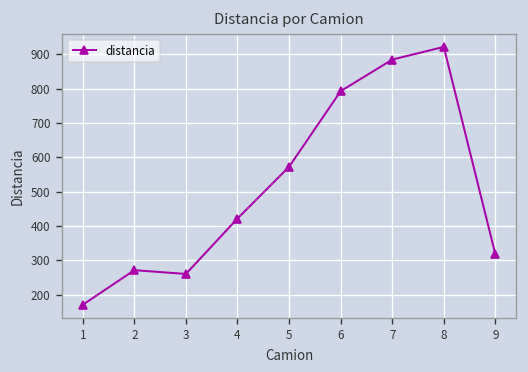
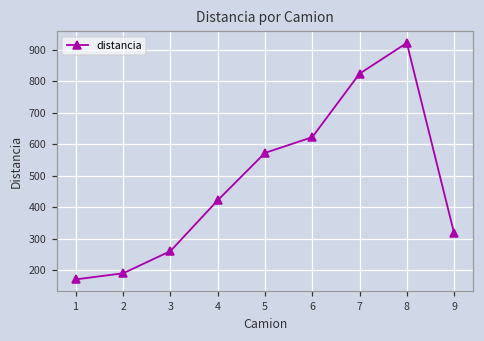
2: 270 -> 190
6: 790 -> 620
7: 880 -> 820
